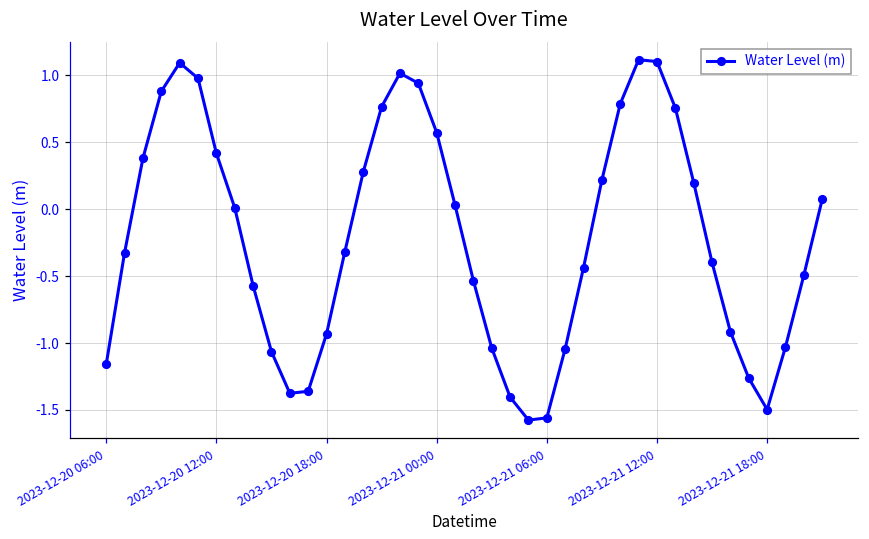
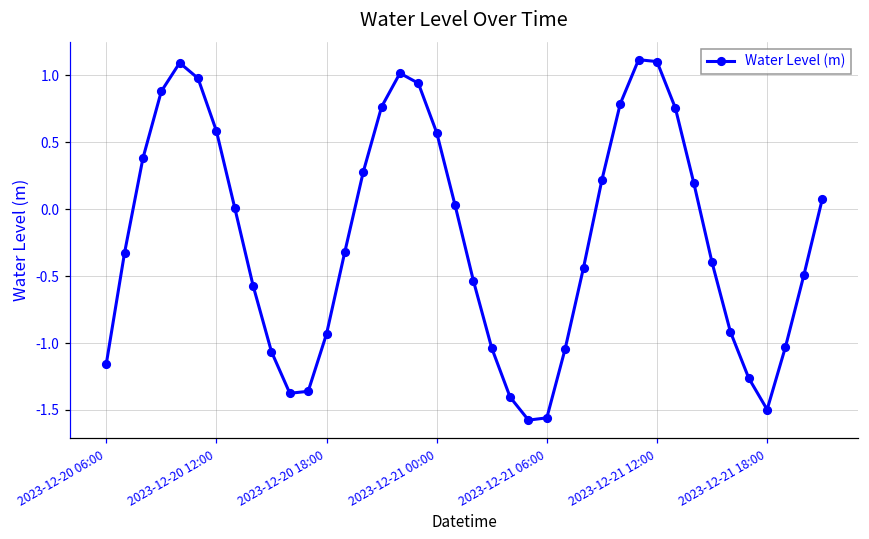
2023-12-20 12:00: 0.42 -> 0.59
